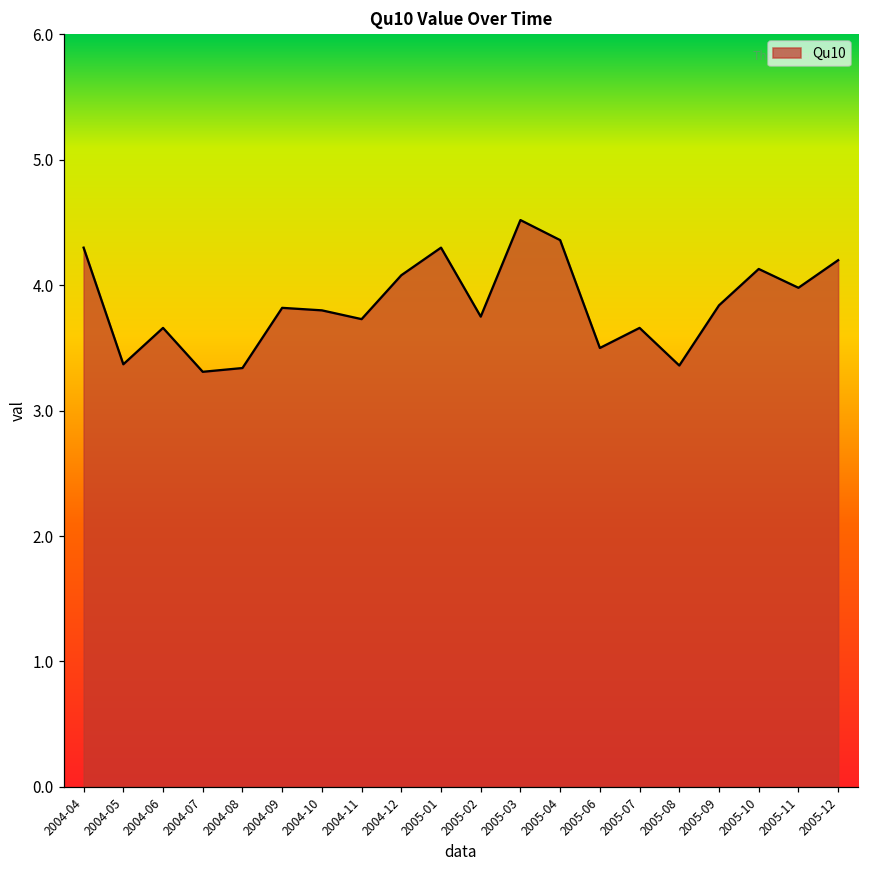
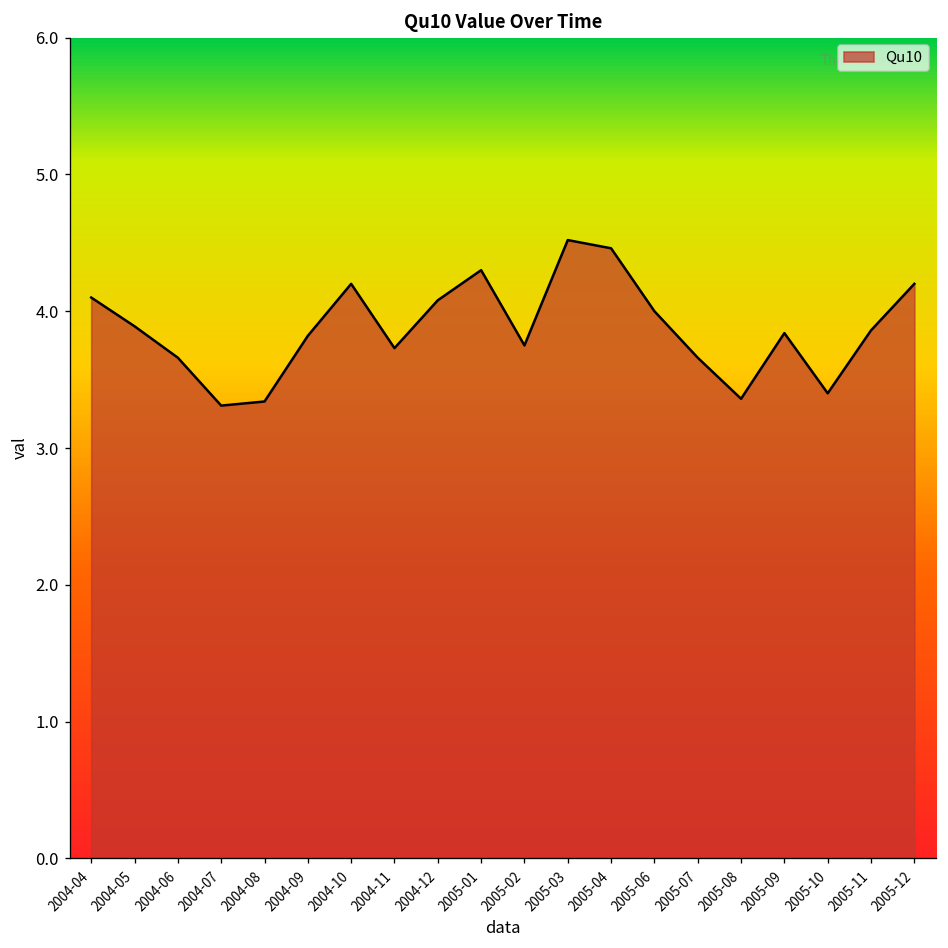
2004-04: 4.3 -> 4.1
2004-05: 3.37 -> 3.89
2004-10: 3.8 -> 4.2
2005-04: 4.36 -> 4.46
2005-06: 3.5 -> 4.0
2005-10: 4.13 -> 3.40
2005-11: 3.98 -> 3.86
